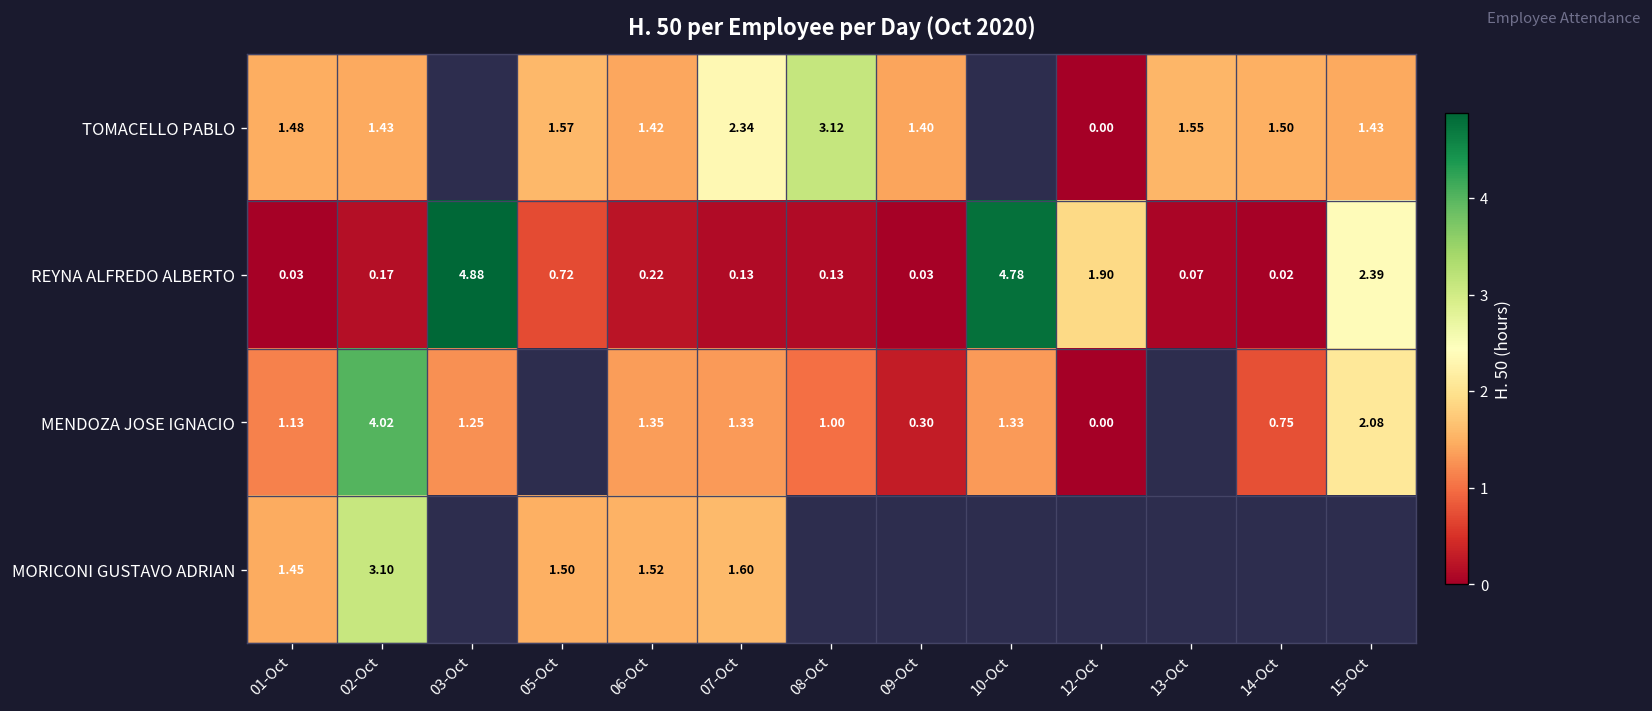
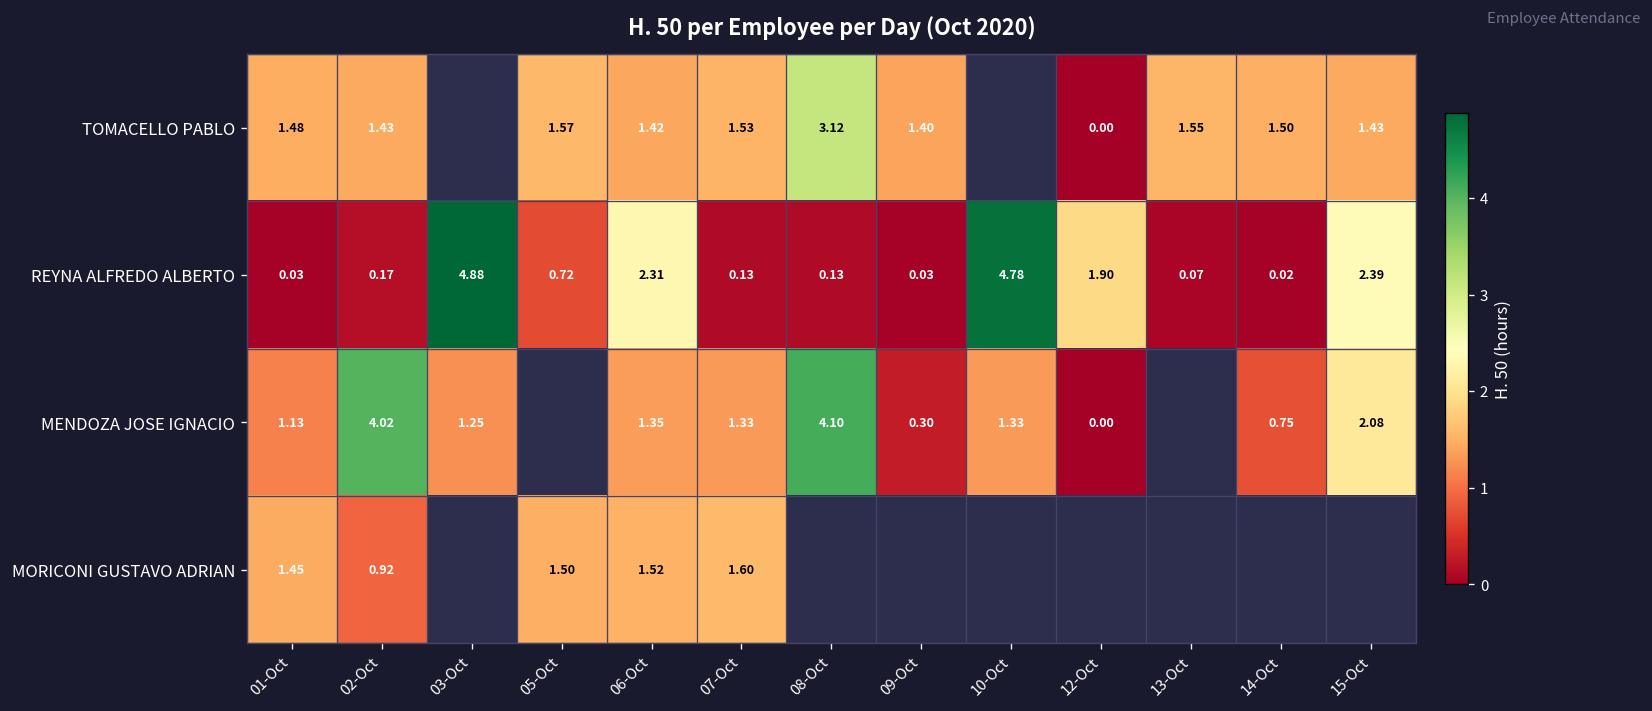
TOMACELLO PABLO, 07-Oct: 2.34 -> 1.53
REYNA ALFREDO ALBERTO, 06-Oct: 0.22 -> 2.31
MENDOZA JOSE IGNACIO, 08-Oct: 1.00 -> 4.10
MORICONI GUSTAVO ADRIAN, 02-Oct: 3.10 -> 0.92
